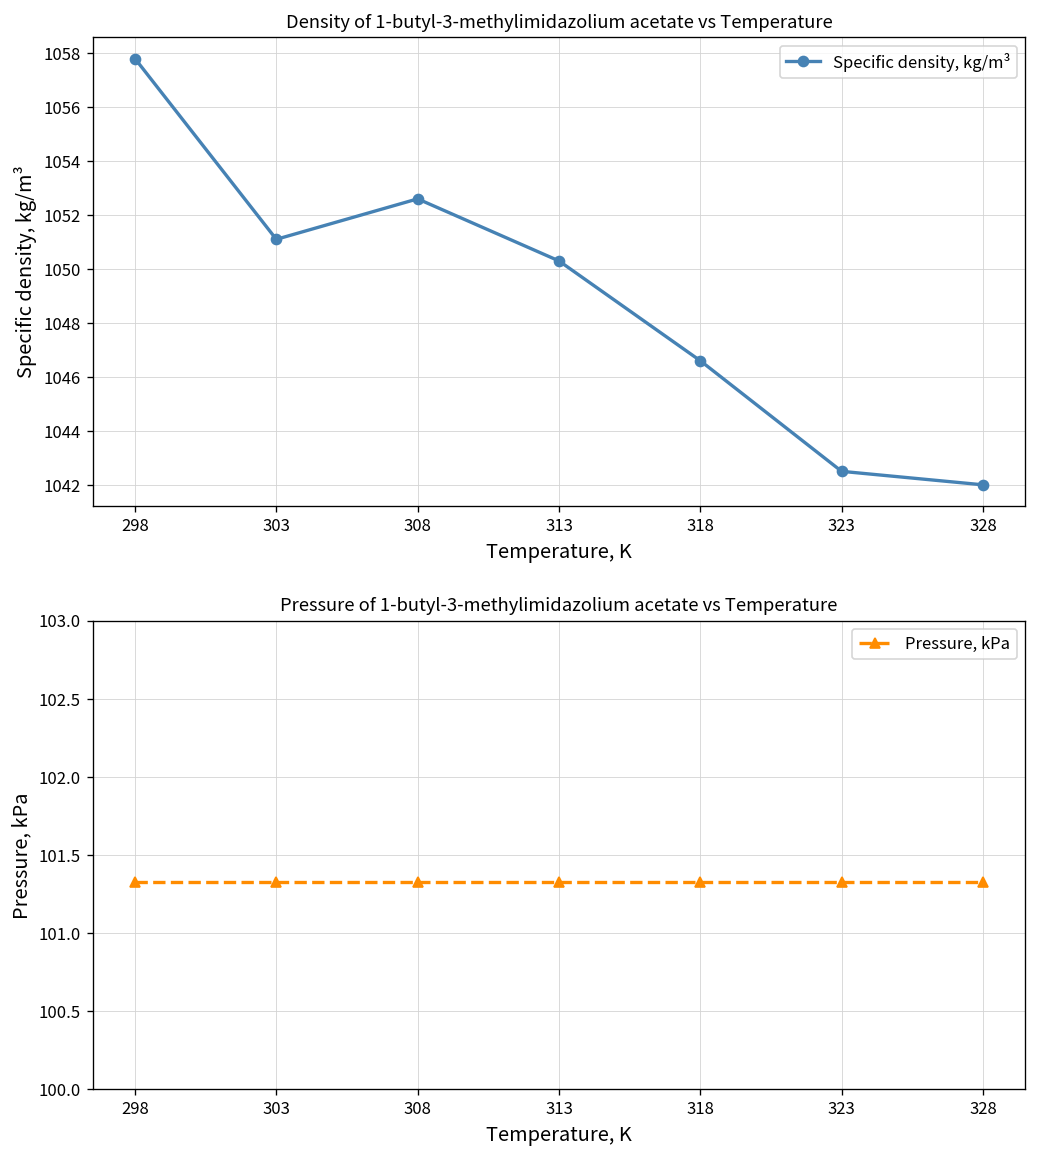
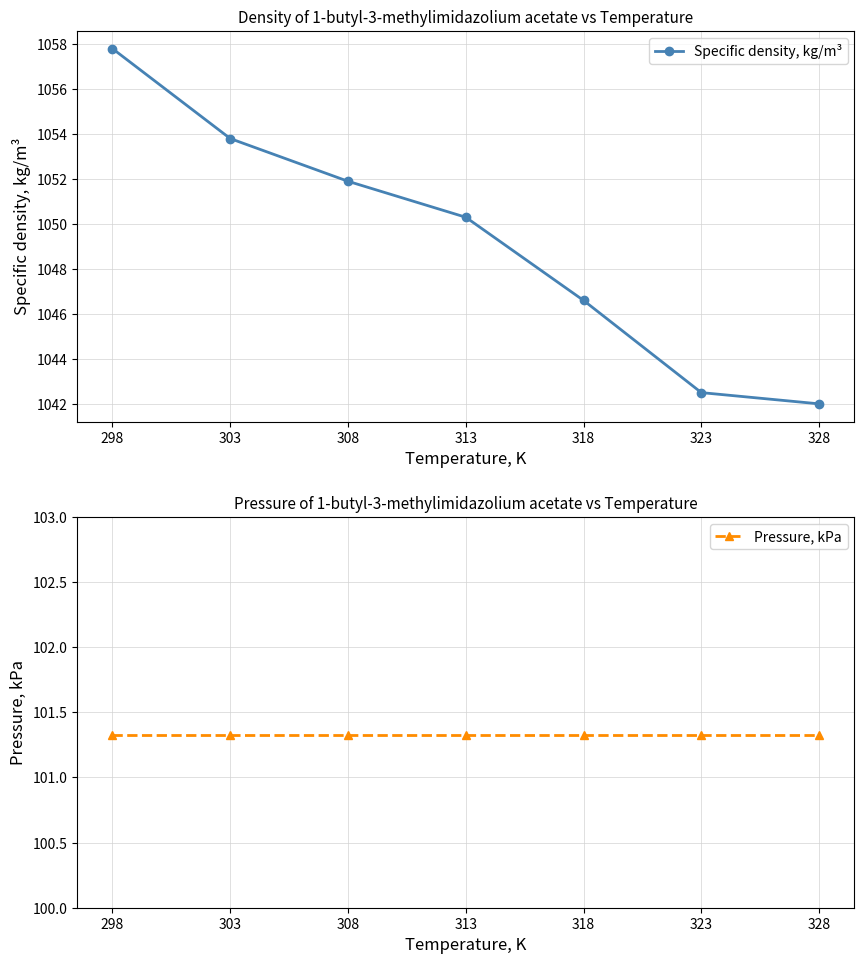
Density of 1-butyl-3-methylimidazolium acetate vs Temperature, 303: 1051.1 -> 1053.8
Density of 1-butyl-3-methylimidazolium acetate vs Temperature, 308: 1052.6 -> 1051.9
